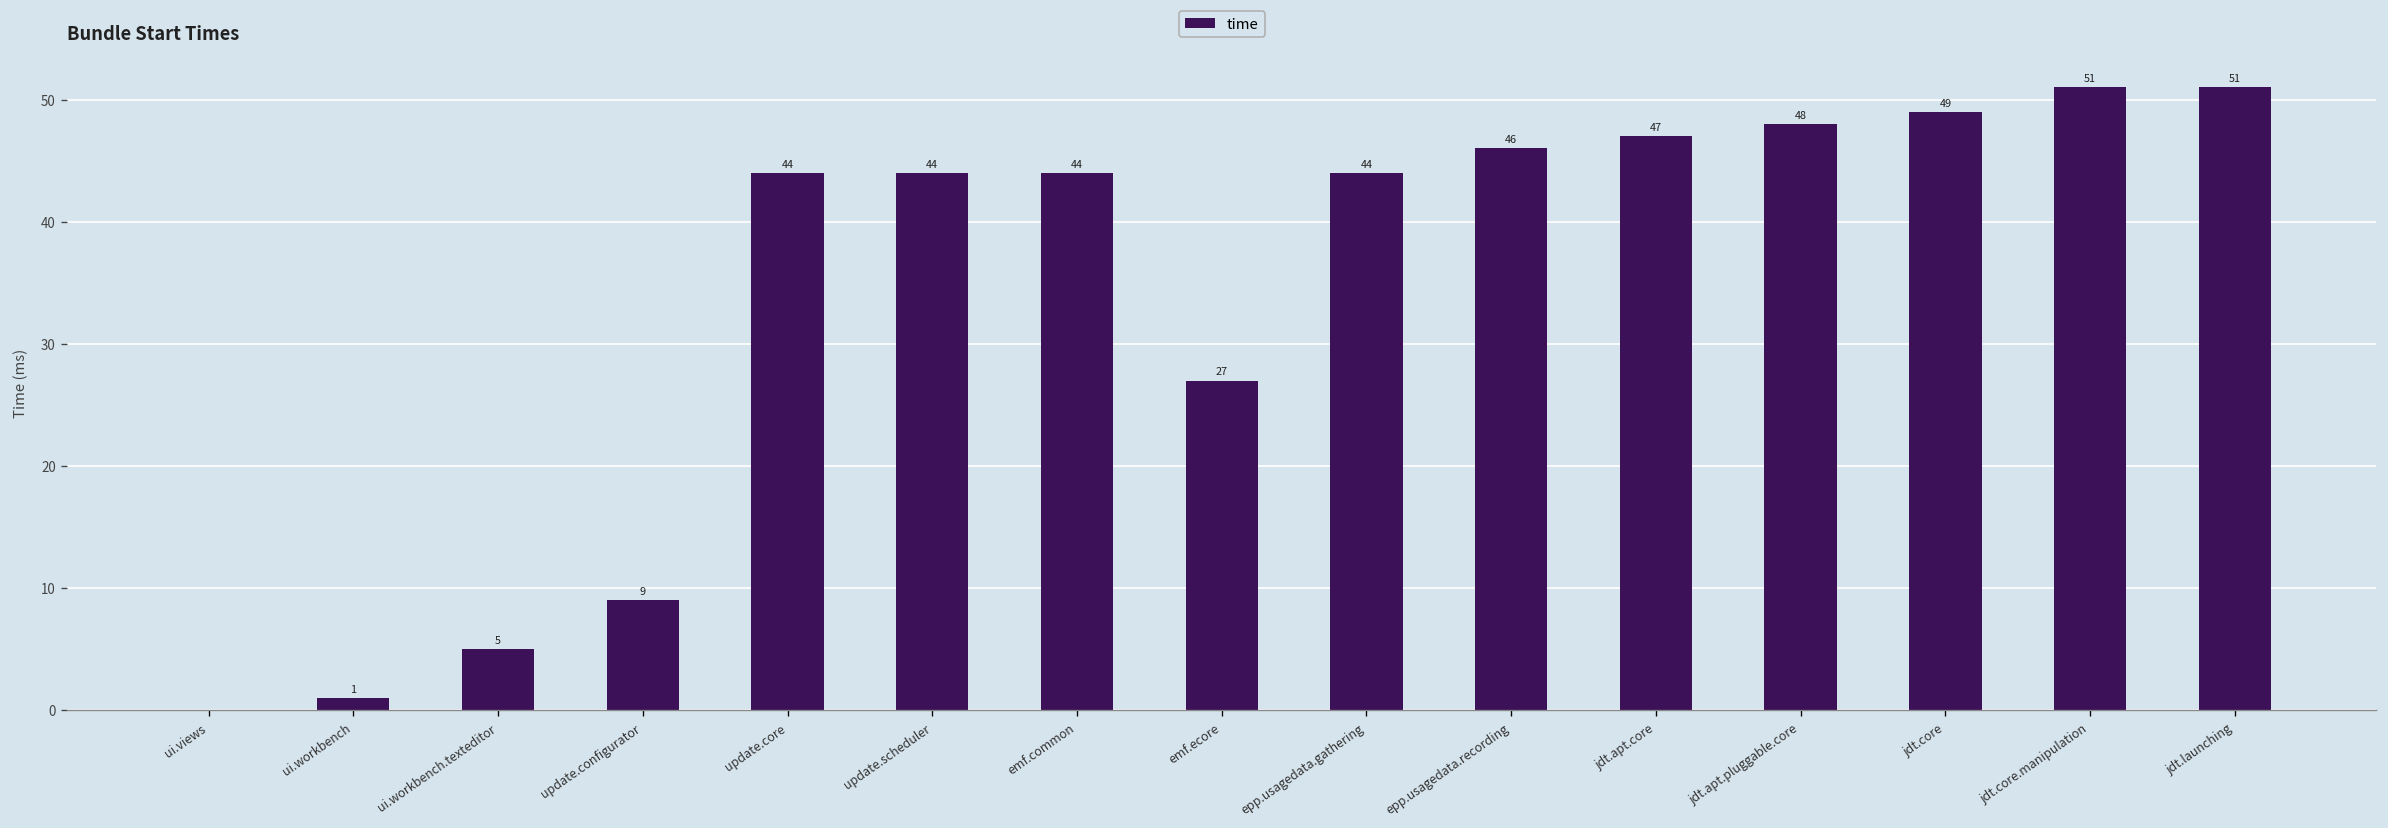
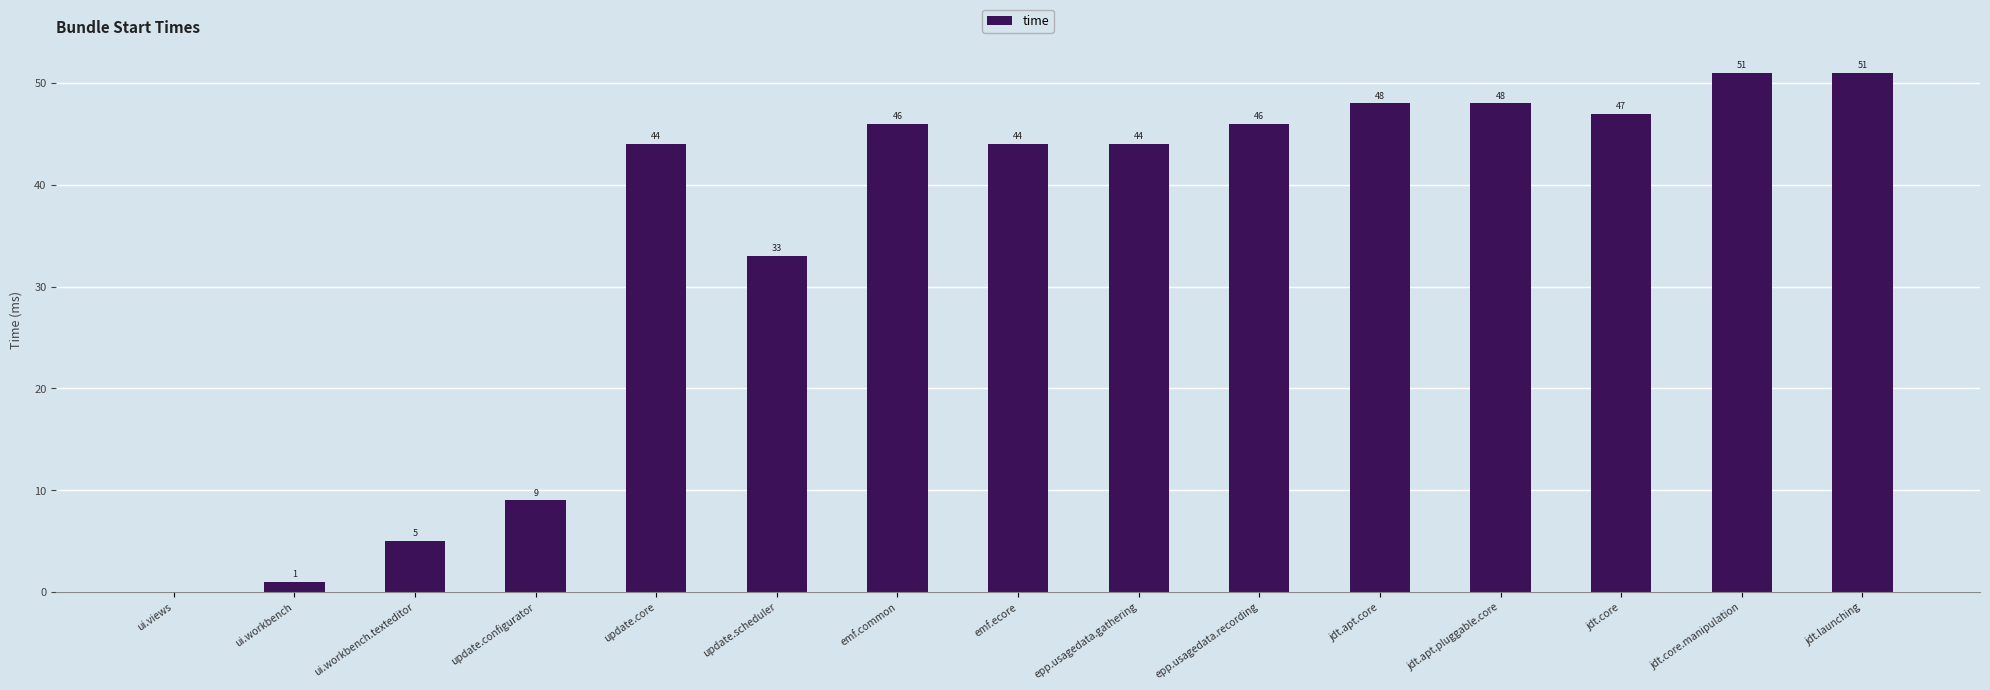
update.scheduler: 44 -> 33
emf.common: 44 -> 46
emf.ecore: 27 -> 44
jdt.apt.core: 47 -> 48
jdt.core: 49 -> 47
